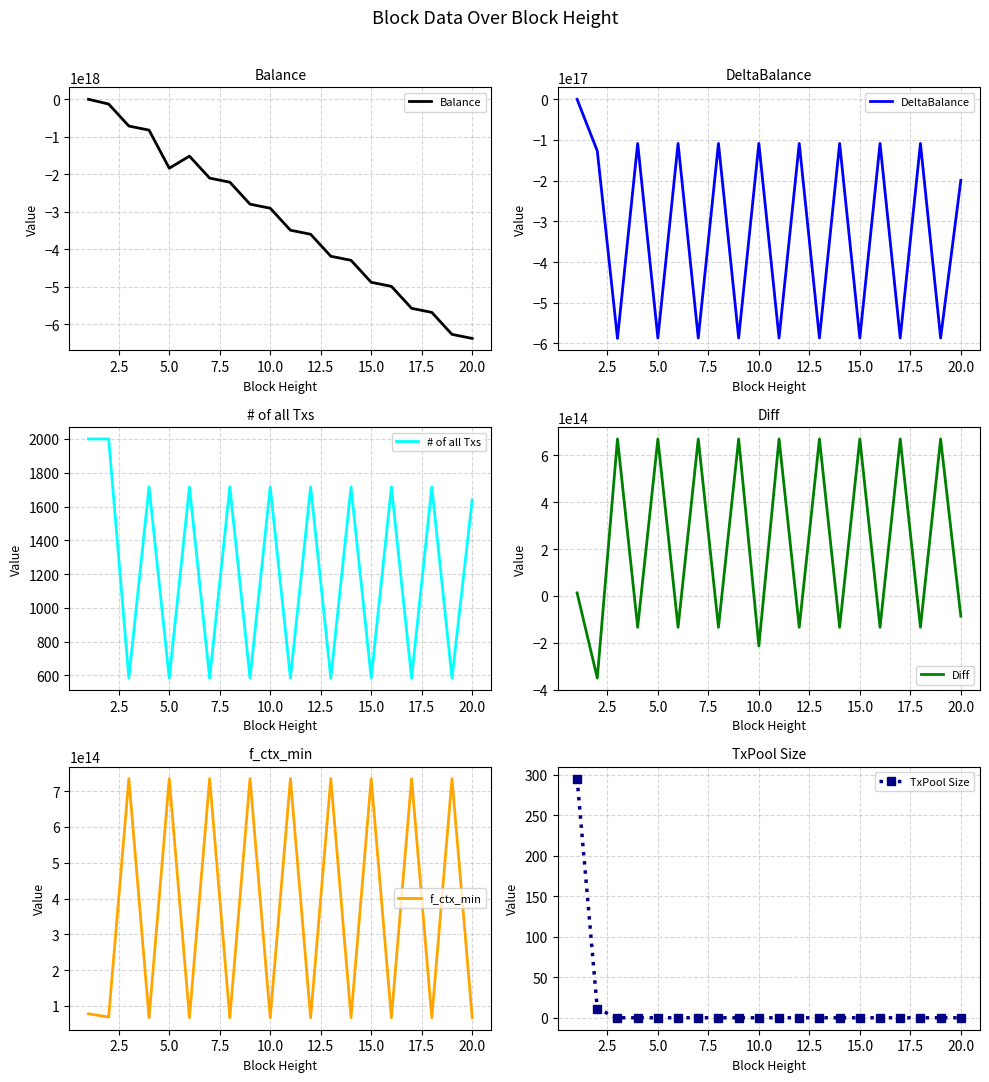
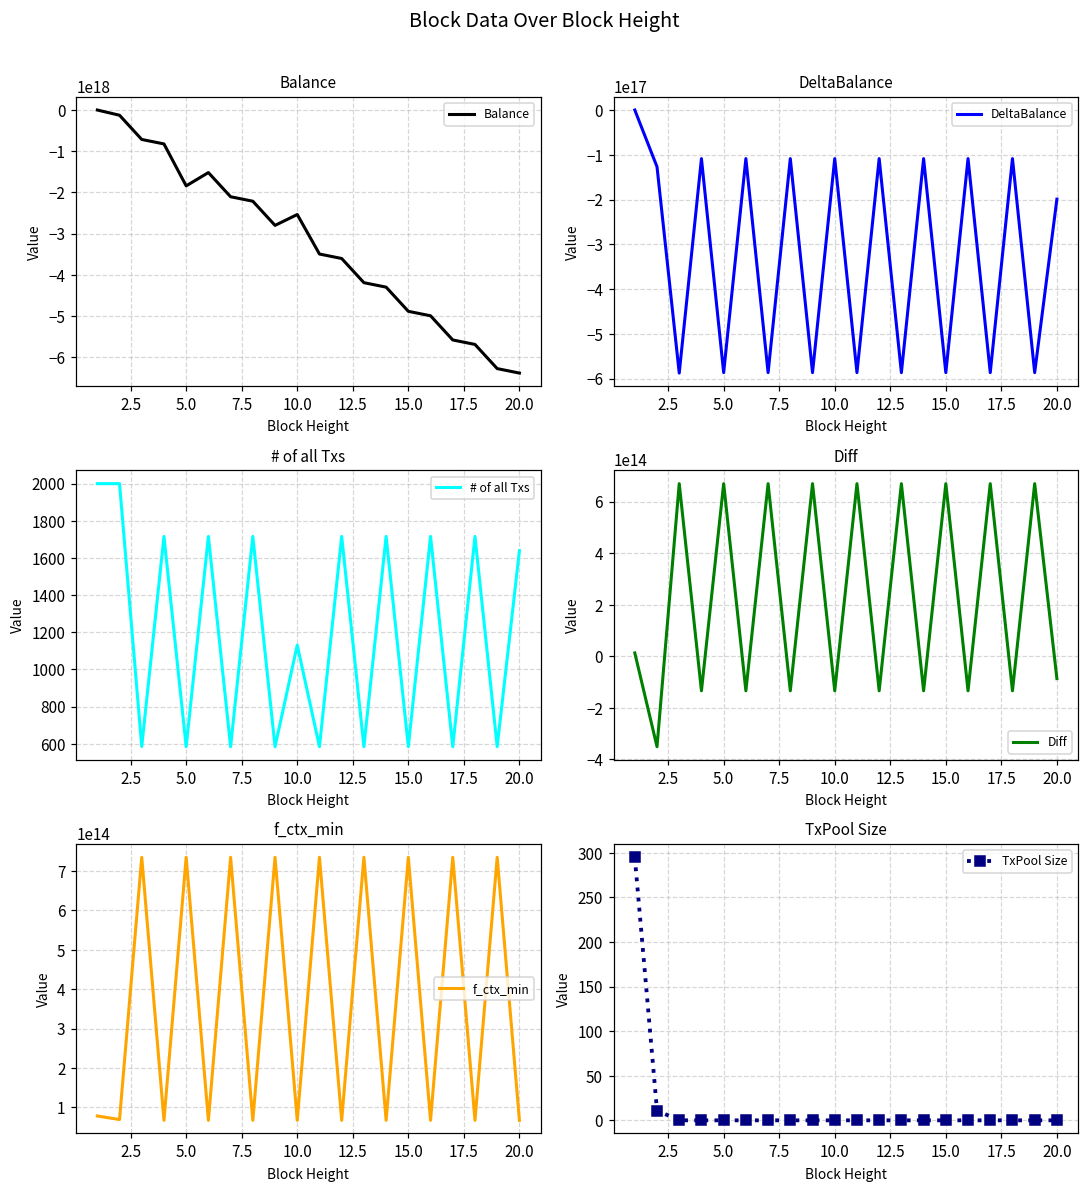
Balance, 10.0: -2900000000000000000 -> -2500000000000000000
# of all Txs, 10.0: 1720 -> 1130
Diff, 10.0: -210000000000000 -> -130000000000000
